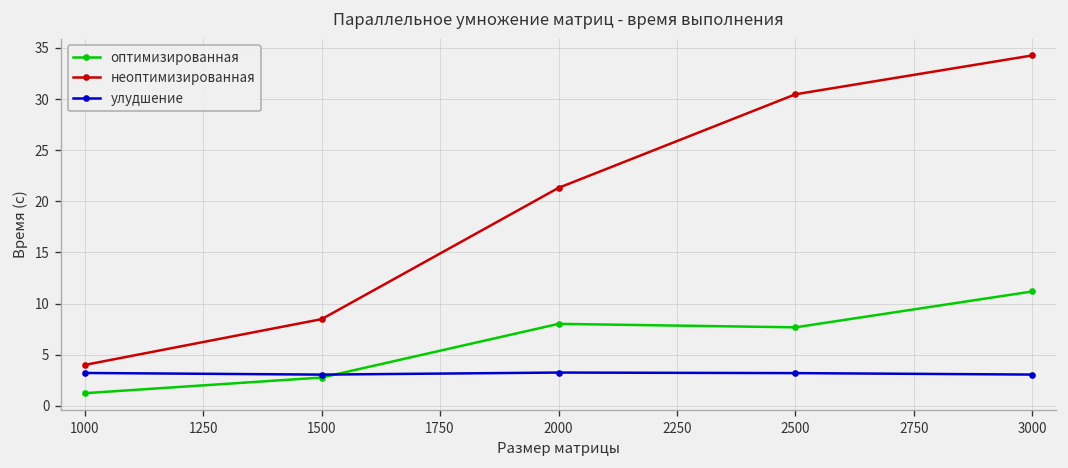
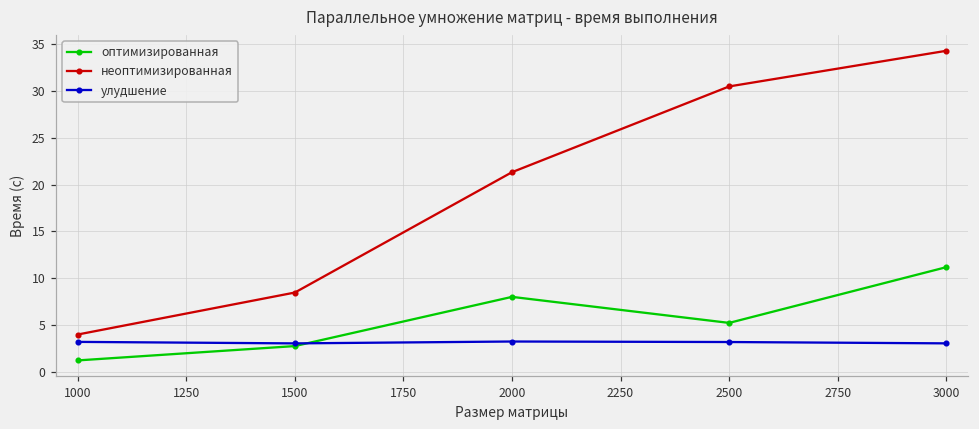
оптимизированная, 2500: 8 -> 5
